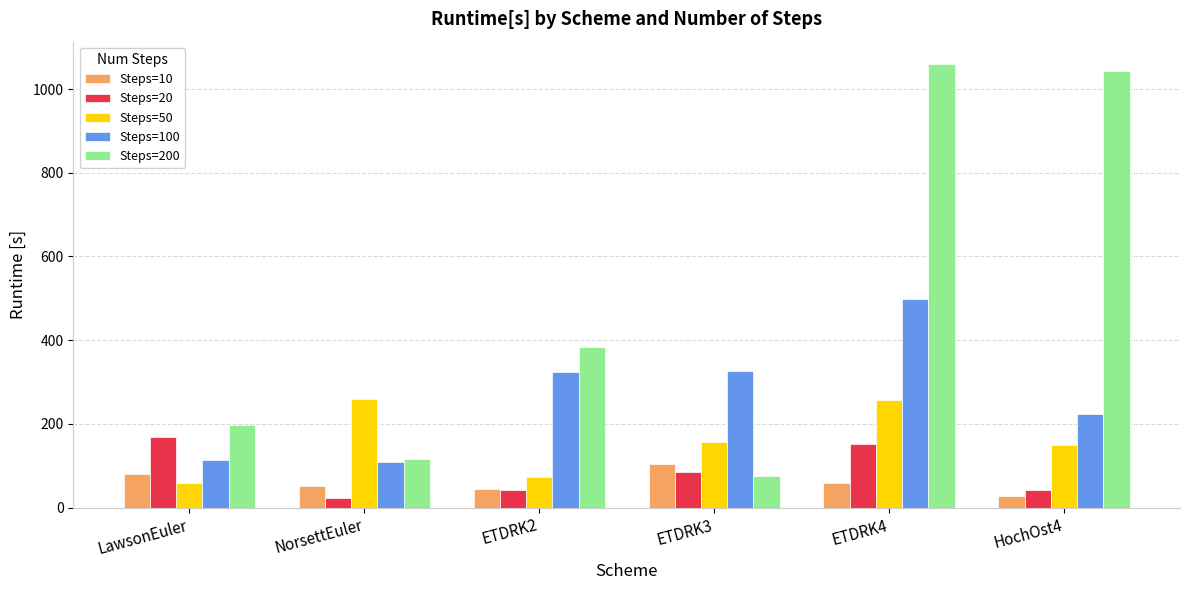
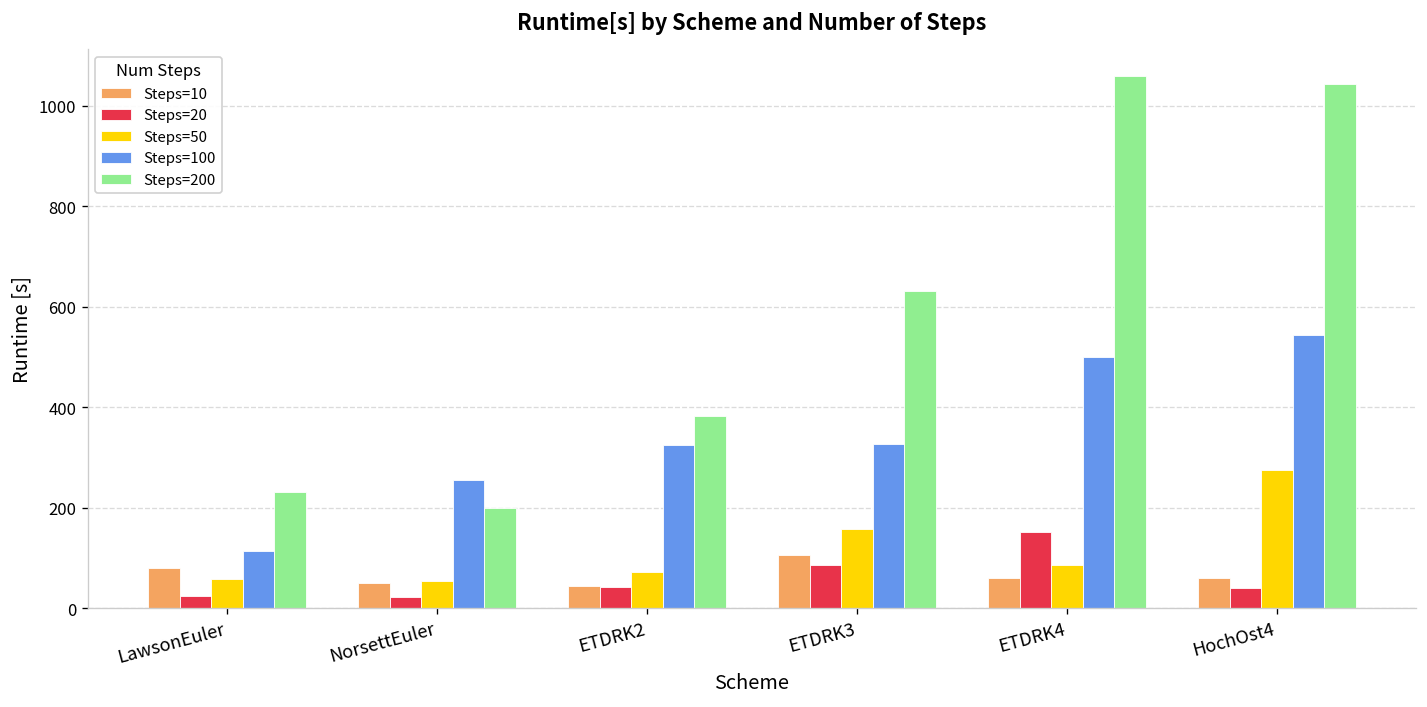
Steps=20, LawsonEuler: 170 -> 20
Steps=200, LawsonEuler: 200 -> 230
Steps=50, NorsettEuler: 260 -> 50
Steps=100, NorsettEuler: 110 -> 260
Steps=200, NorsettEuler: 120 -> 200
Steps=200, ETDRK3: 80 -> 630
Steps=50, ETDRK4: 260 -> 90
Steps=10, HochOst4: 30 -> 60
Steps=50, HochOst4: 150 -> 280
Steps=100, HochOst4: 220 -> 540
